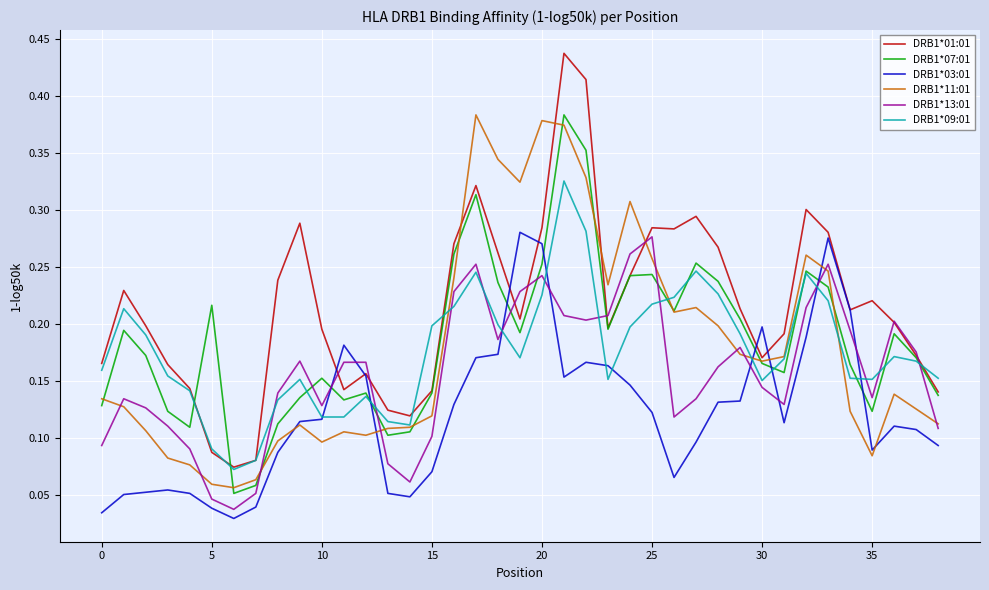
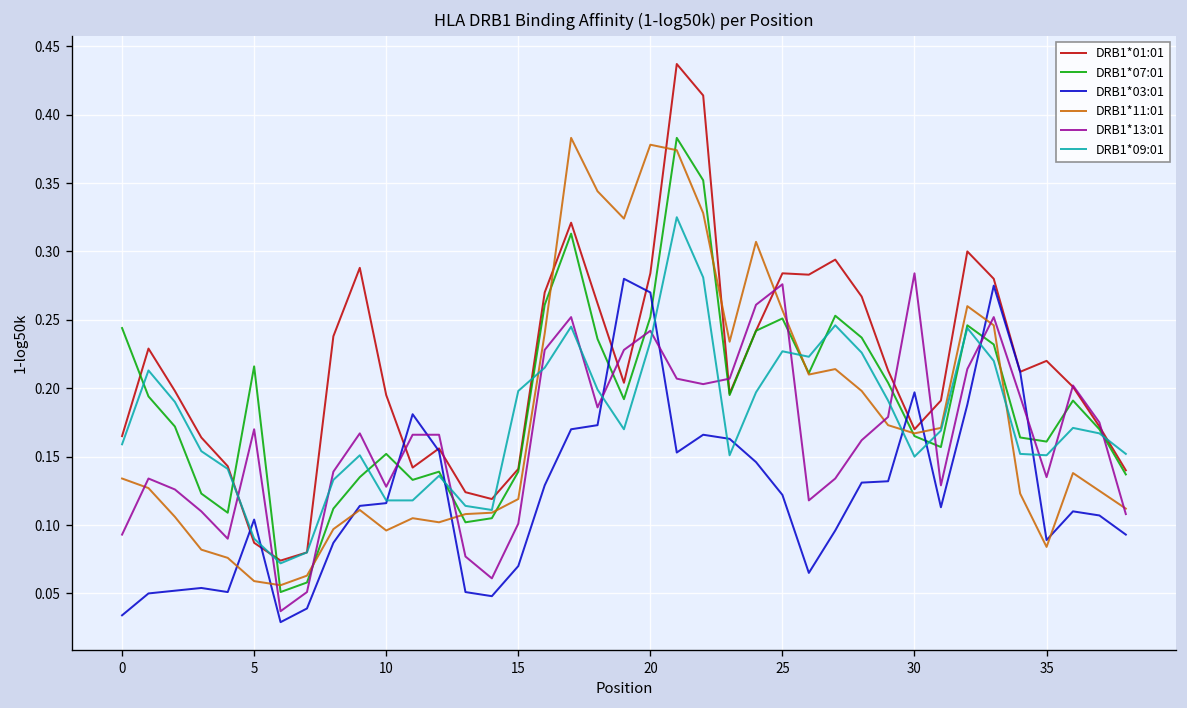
DRB1*07:01, 0: 0.128 -> 0.244
DRB1*03:01, 5: 0.038 -> 0.104
DRB1*13:01, 5: 0.046 -> 0.170
DRB1*09:01, 20: 0.225 -> 0.234
DRB1*07:01, 25: 0.243 -> 0.251
DRB1*09:01, 25: 0.217 -> 0.227
DRB1*13:01, 30: 0.144 -> 0.284
DRB1*07:01, 35: 0.123 -> 0.161
